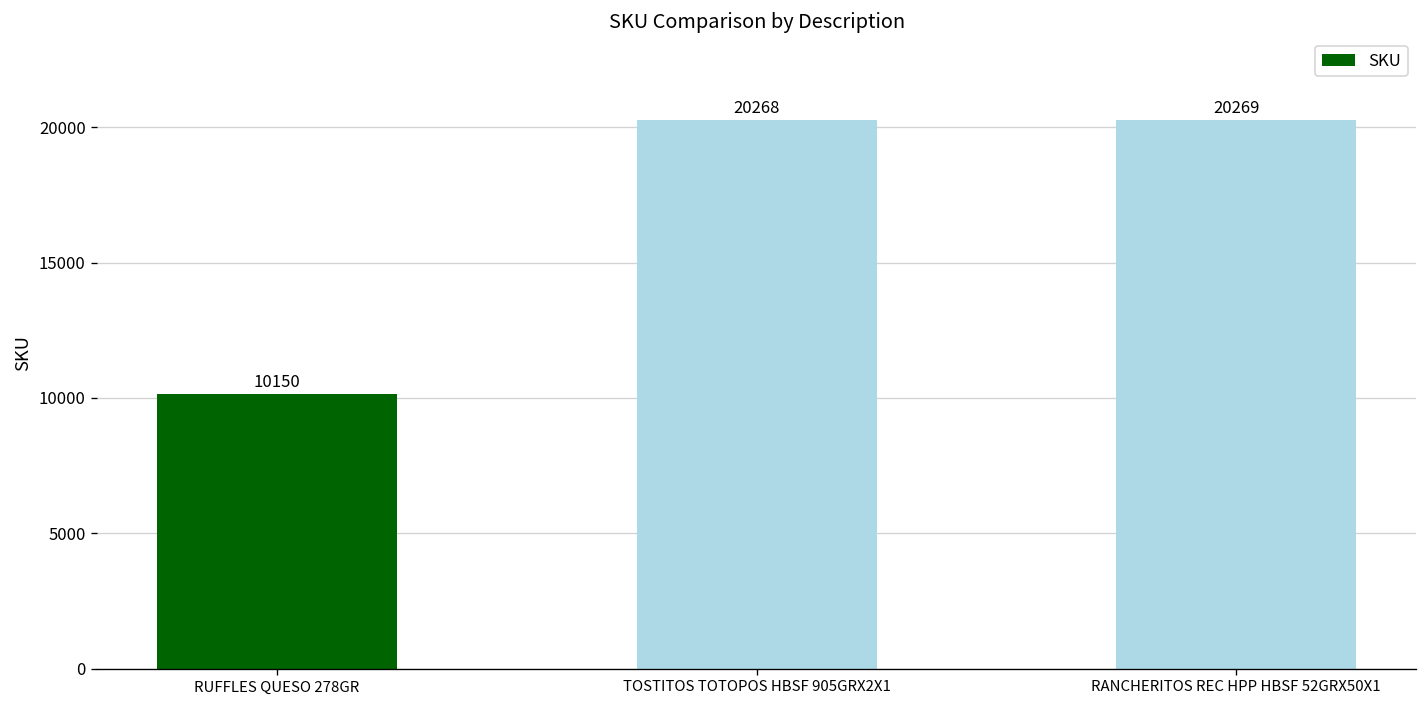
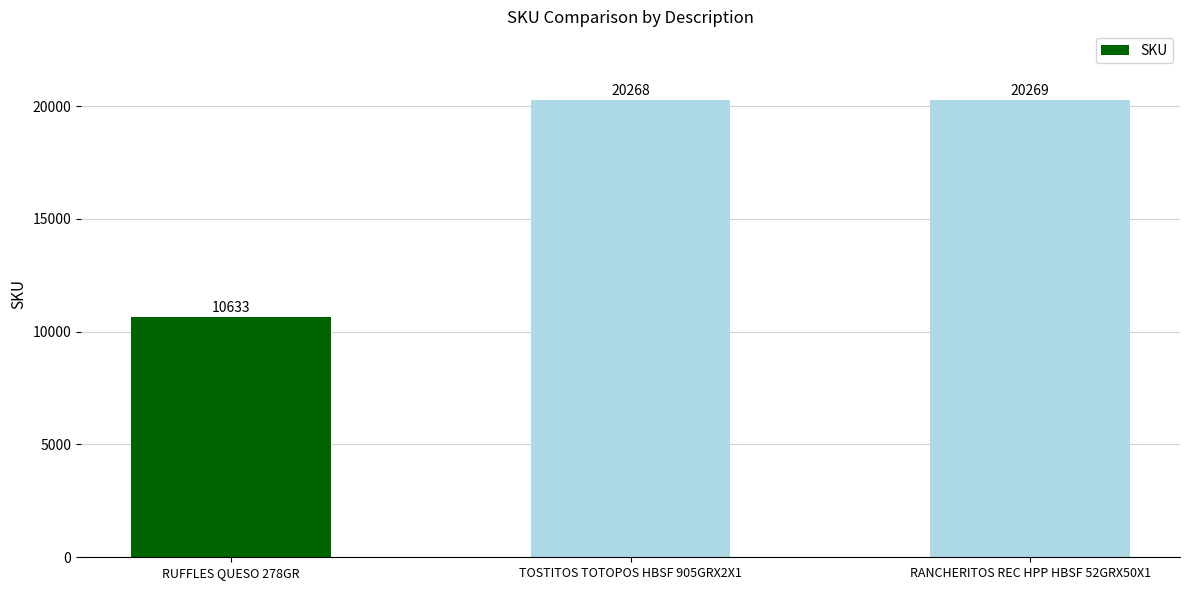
RUFFLES QUESO 278GR: 10150 -> 10633
